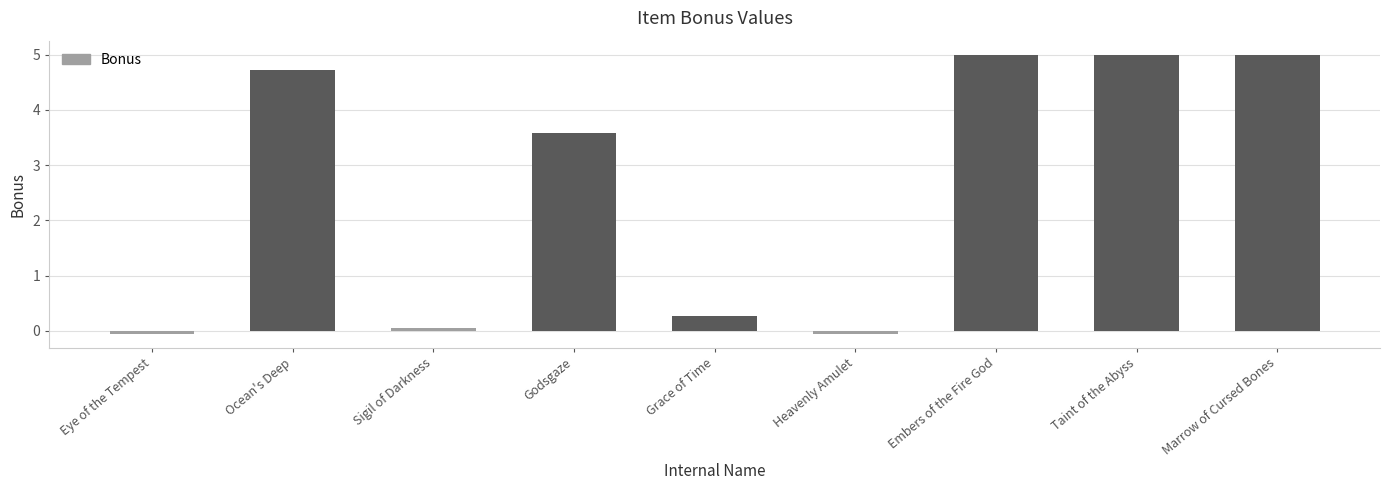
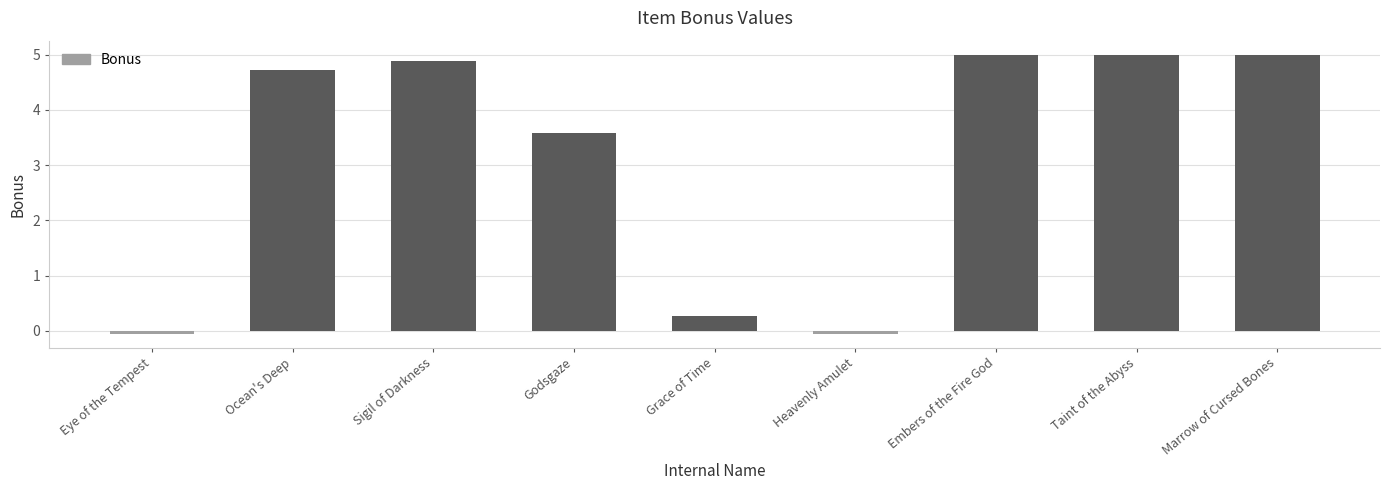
Sigil of Darkness: 0.1 -> 4.9
